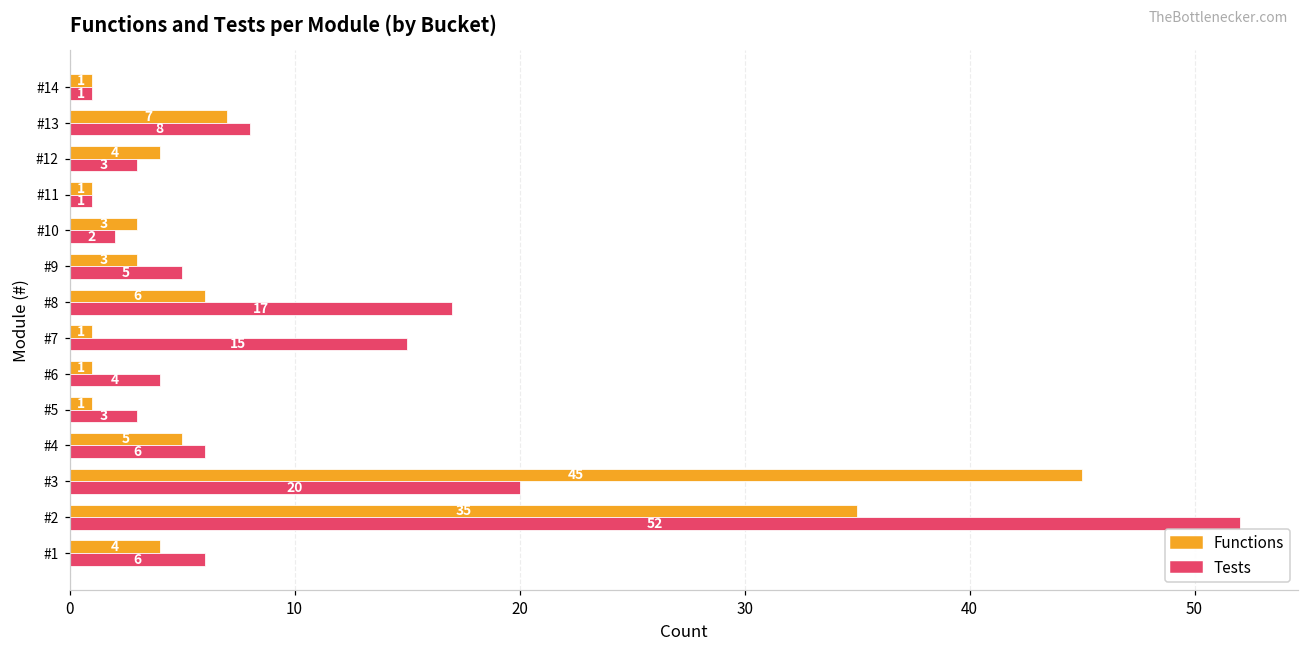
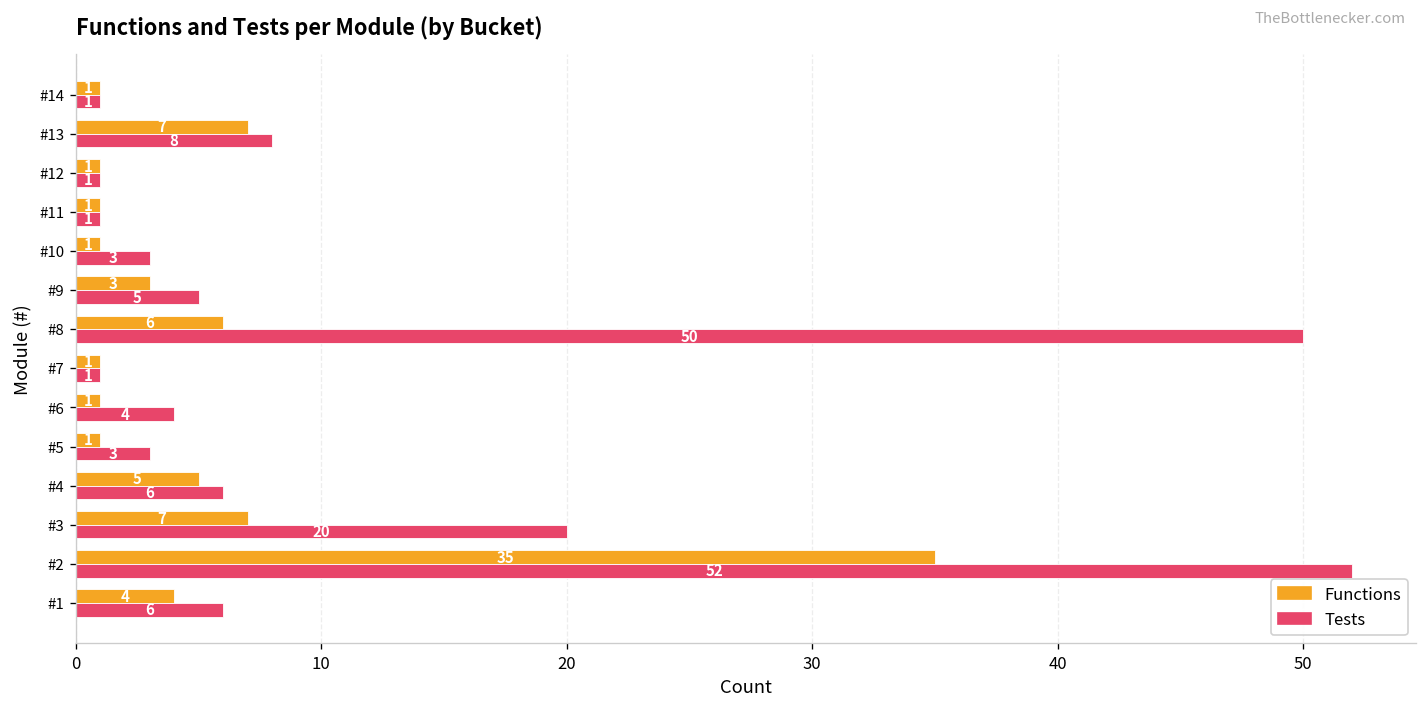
Functions, #12: 4 -> 1
Tests, #12: 3 -> 1
Functions, #10: 3 -> 1
Tests, #10: 2 -> 3
Tests, #8: 17 -> 50
Tests, #7: 15 -> 1
Functions, #3: 45 -> 7
